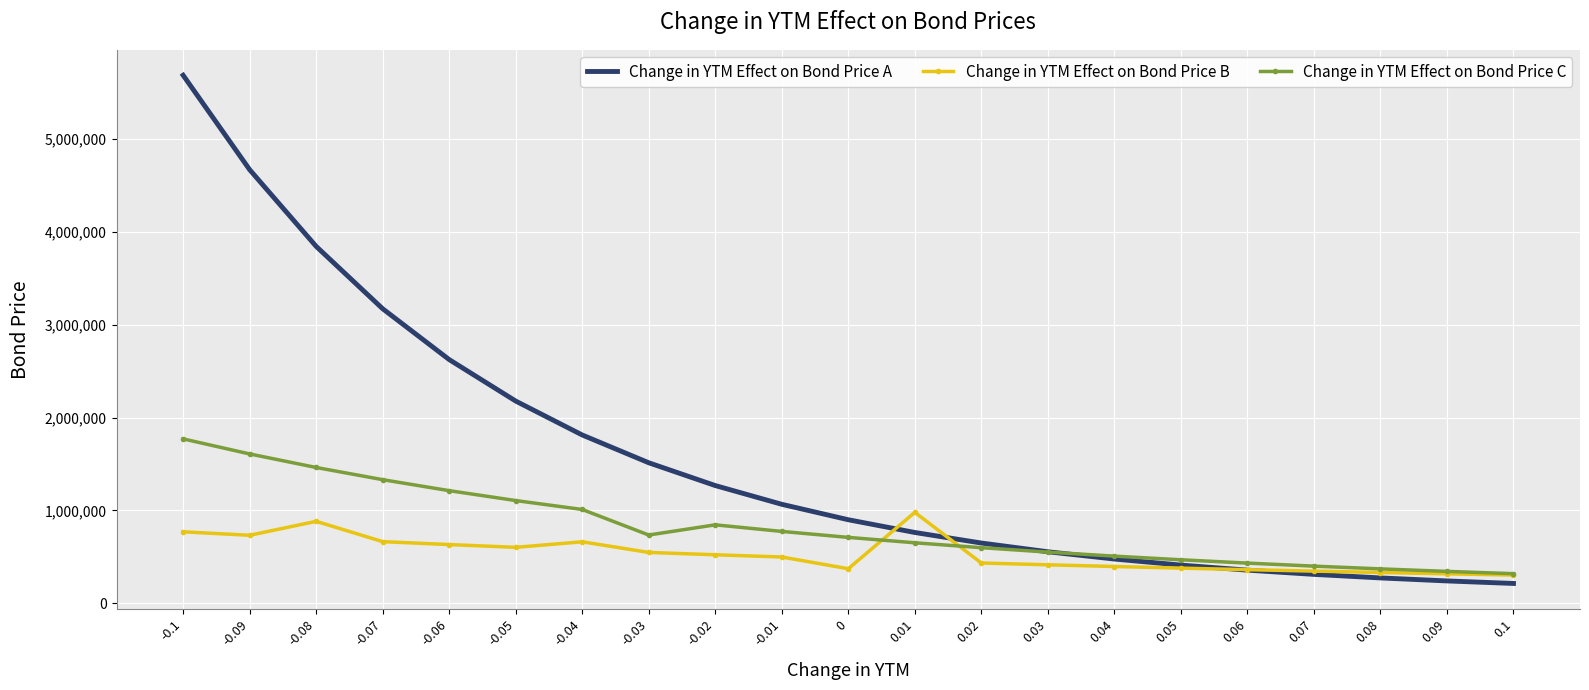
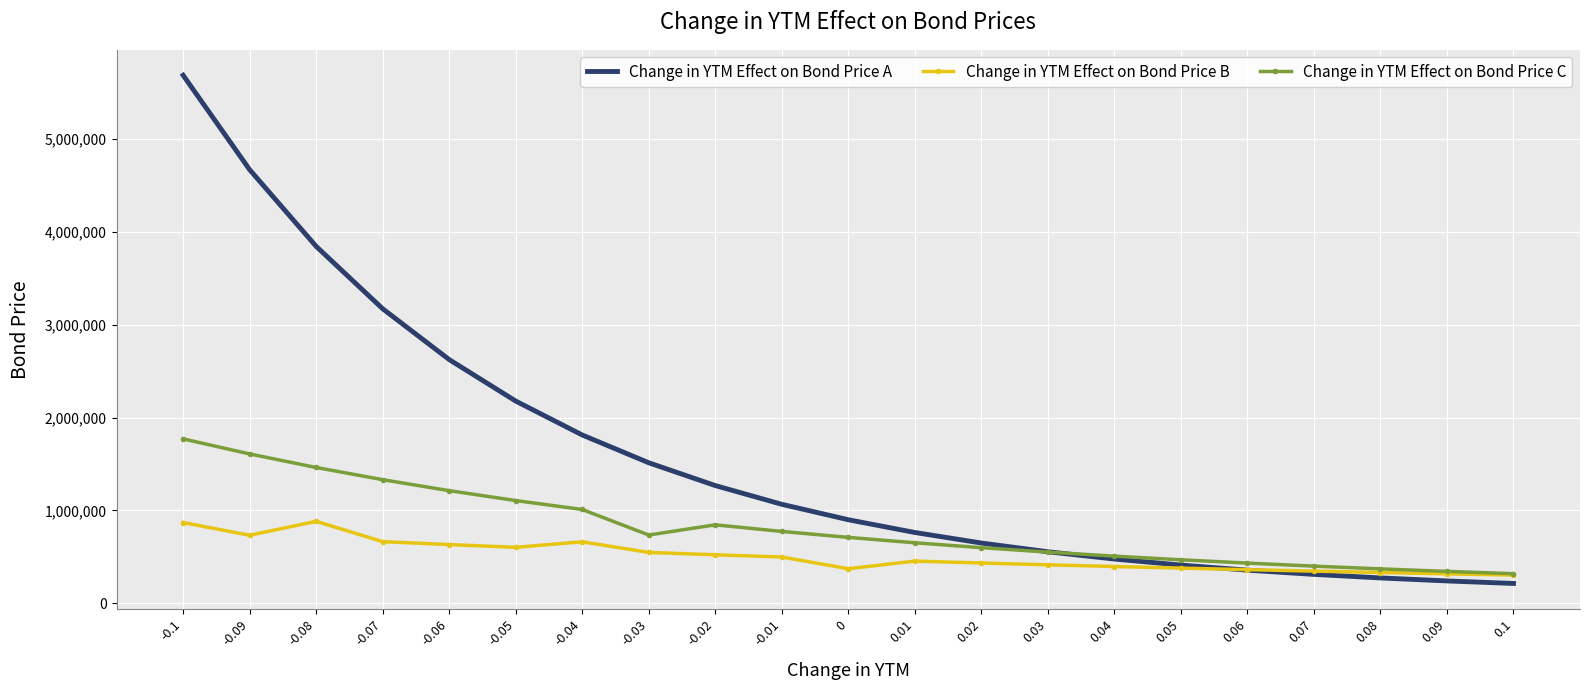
Change in YTM Effect on Bond Price B, -0.1: 800,000 -> 900,000
Change in YTM Effect on Bond Price B, 0.01: 1,000,000 -> 500,000
